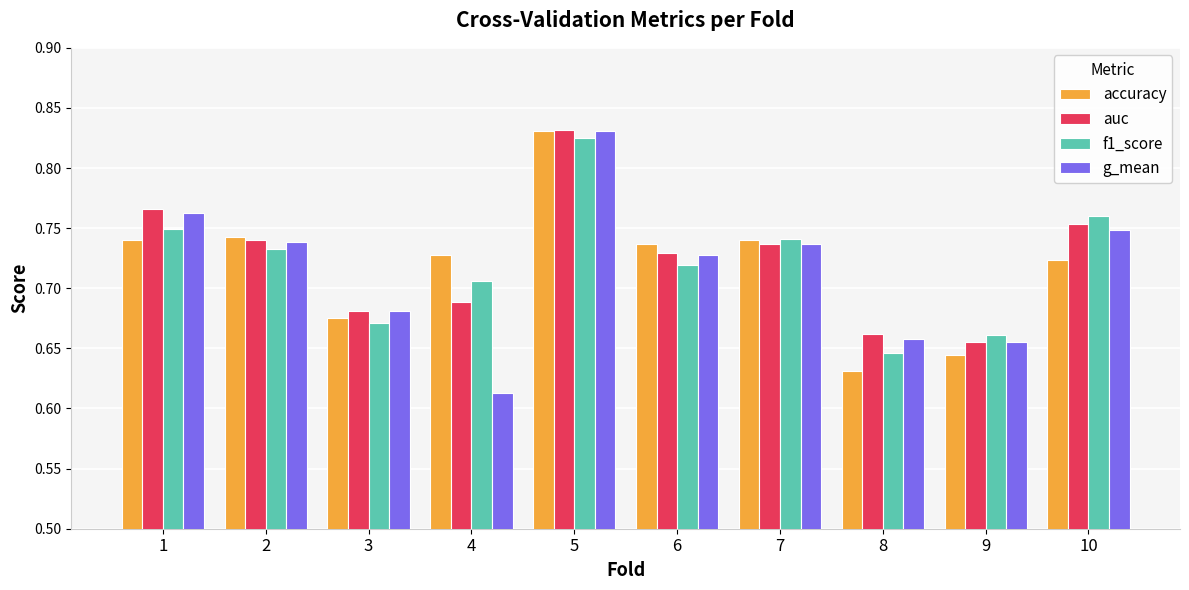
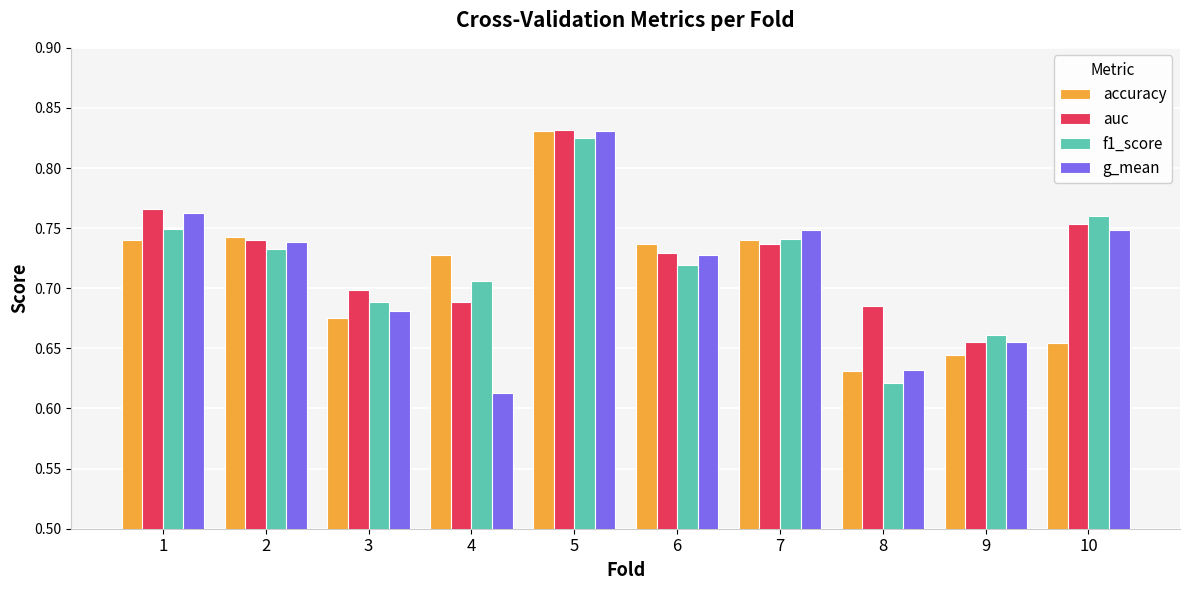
auc, 3: 0.681 -> 0.699
f1_score, 3: 0.671 -> 0.688
g_mean, 7: 0.737 -> 0.749
auc, 8: 0.662 -> 0.686
f1_score, 8: 0.646 -> 0.621
g_mean, 8: 0.658 -> 0.632
accuracy, 10: 0.724 -> 0.655
